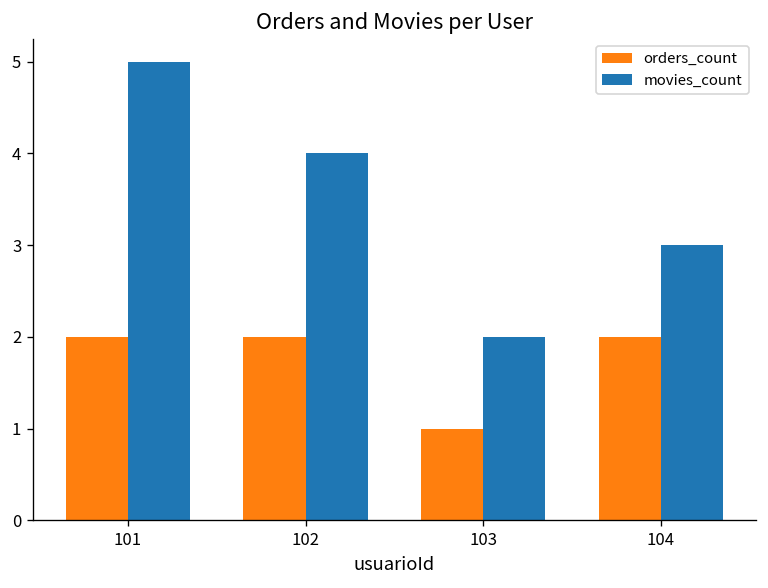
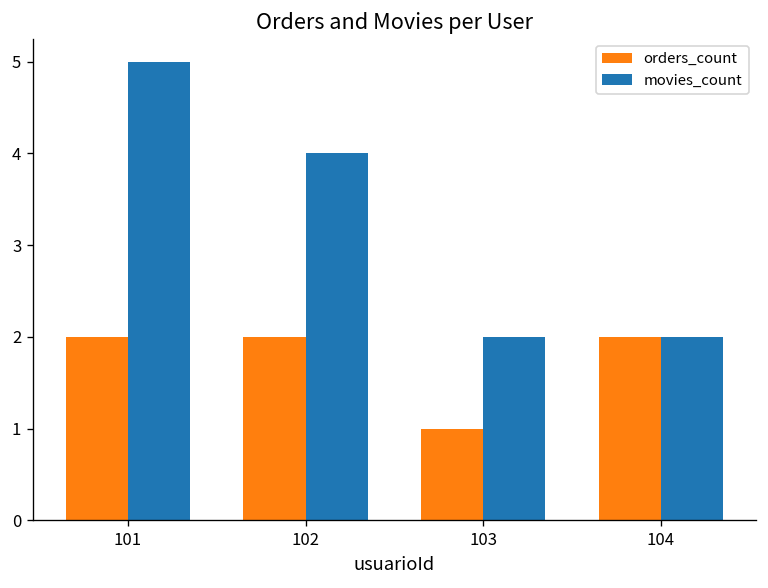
movies_count, 104: 3 -> 2
